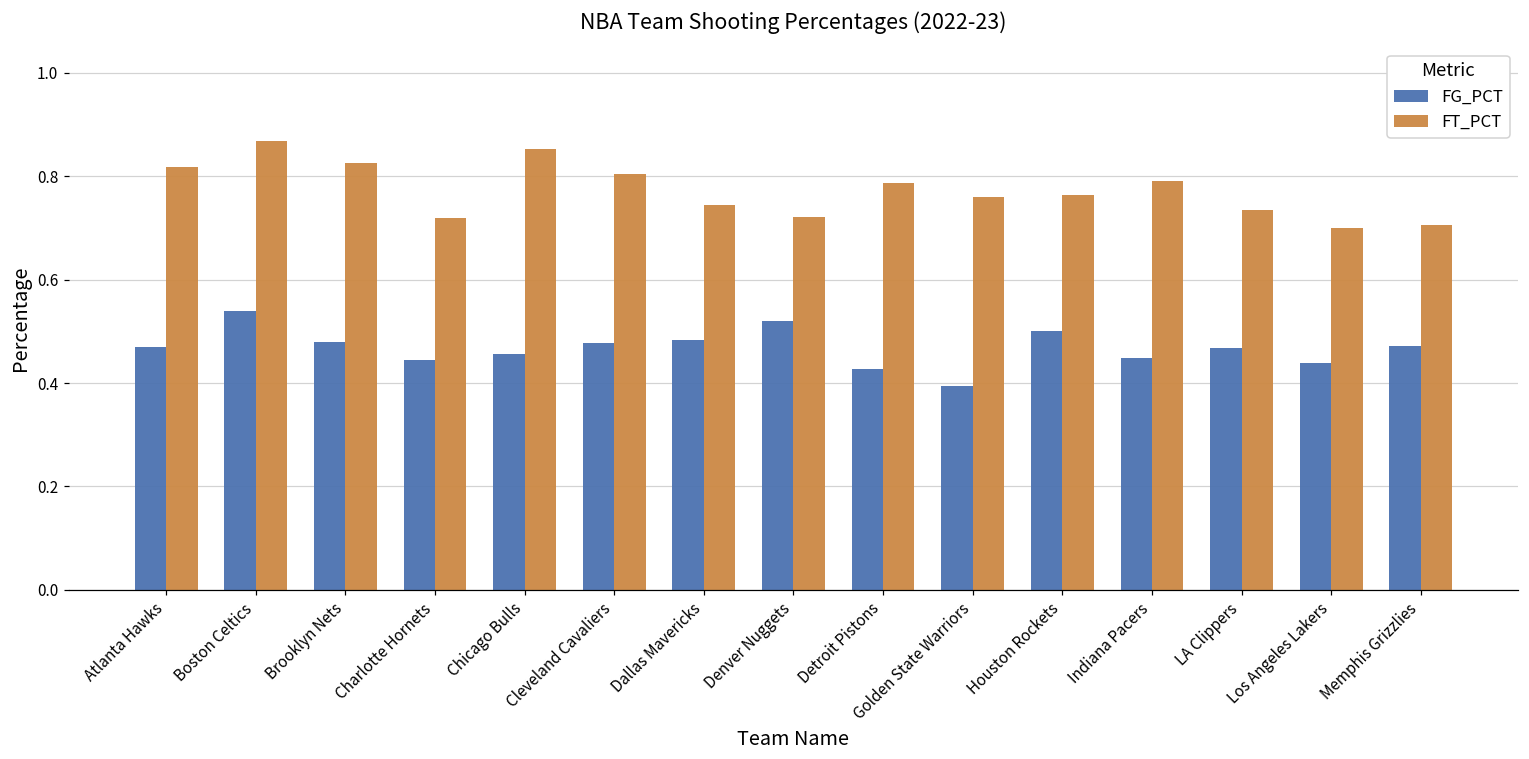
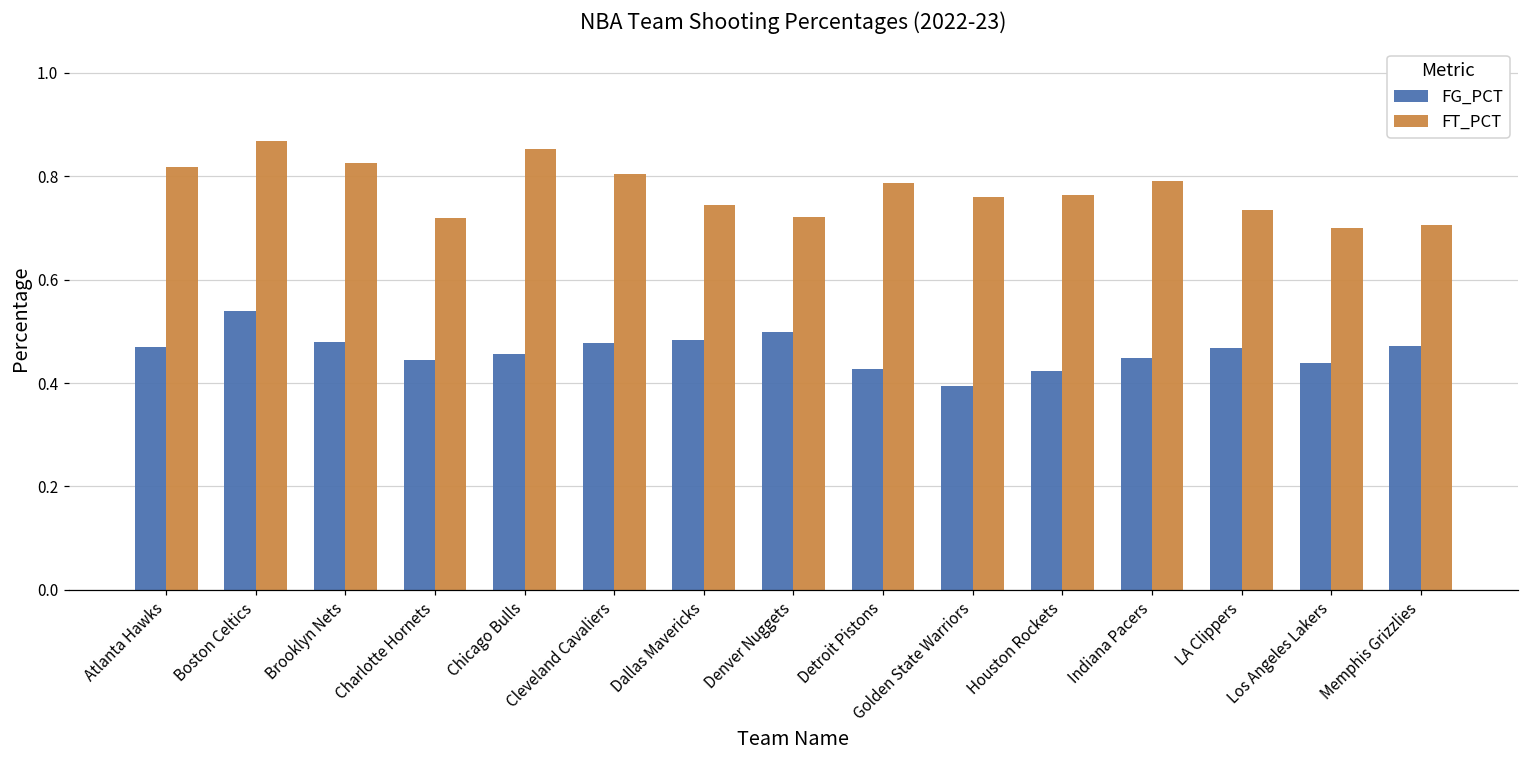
FG_PCT, Denver Nuggets: 0.52 -> 0.50
FG_PCT, Houston Rockets: 0.50 -> 0.42
